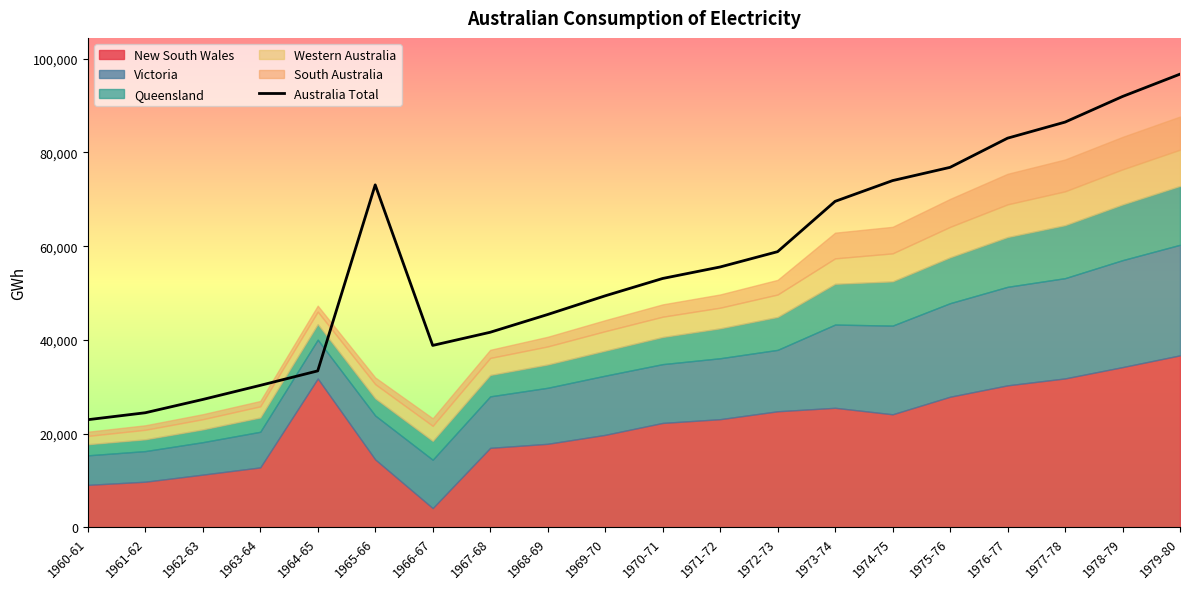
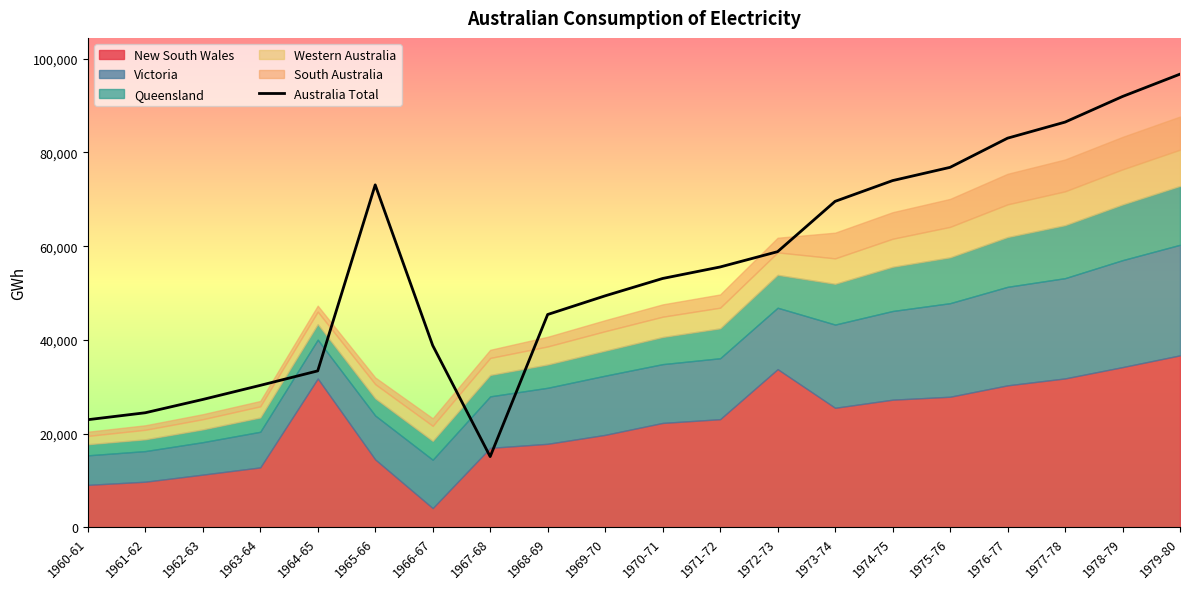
Australia Total, 1967-68: 42,000 -> 15,000
New South Wales, 1972-73: 25,000 -> 34,000
New South Wales, 1974-75: 24,000 -> 27,000
